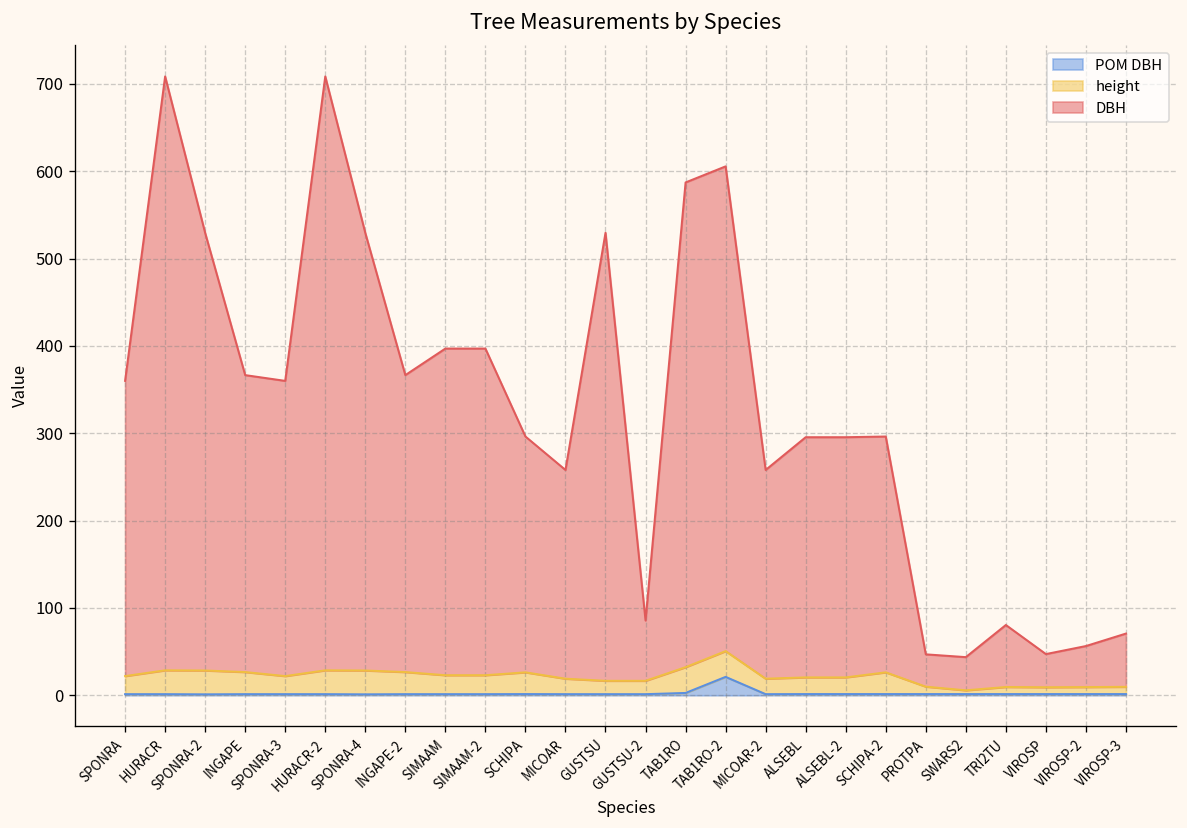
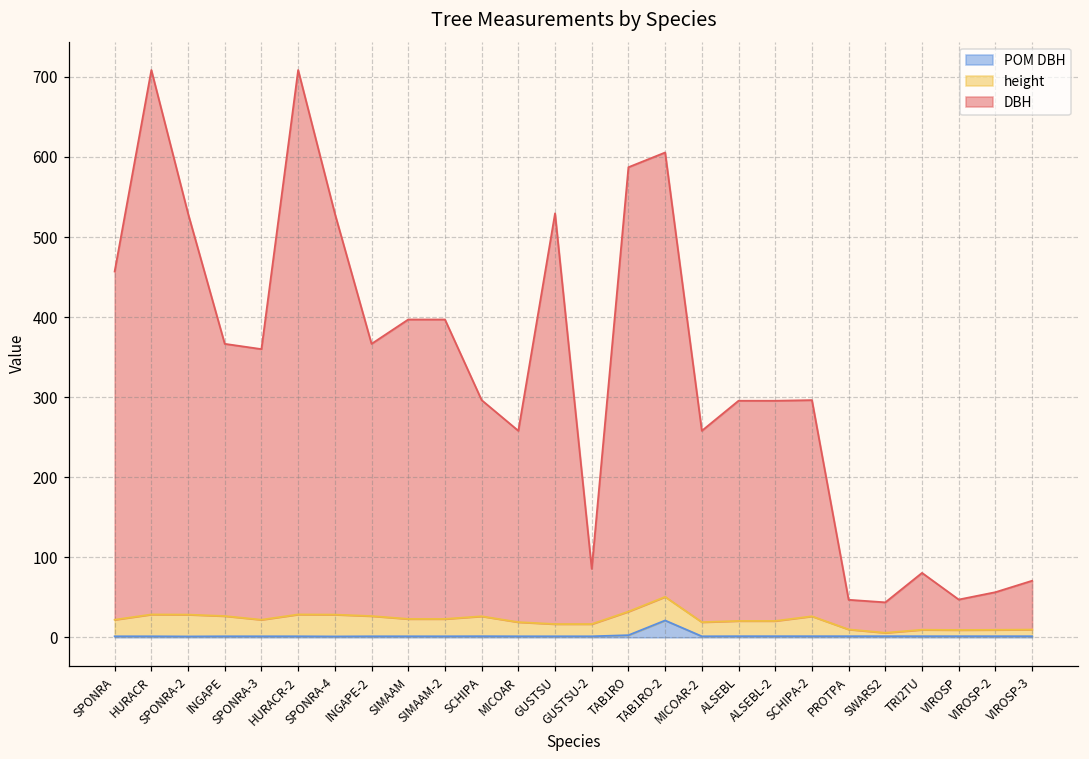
DBH, SPONRA: 340 -> 440
